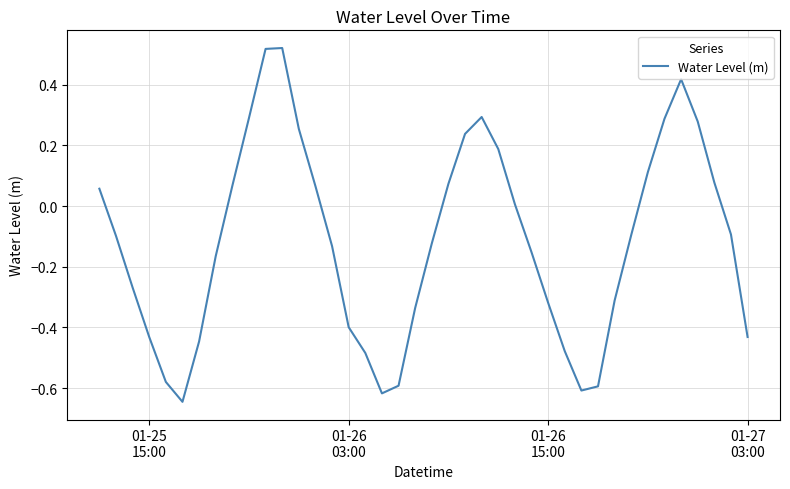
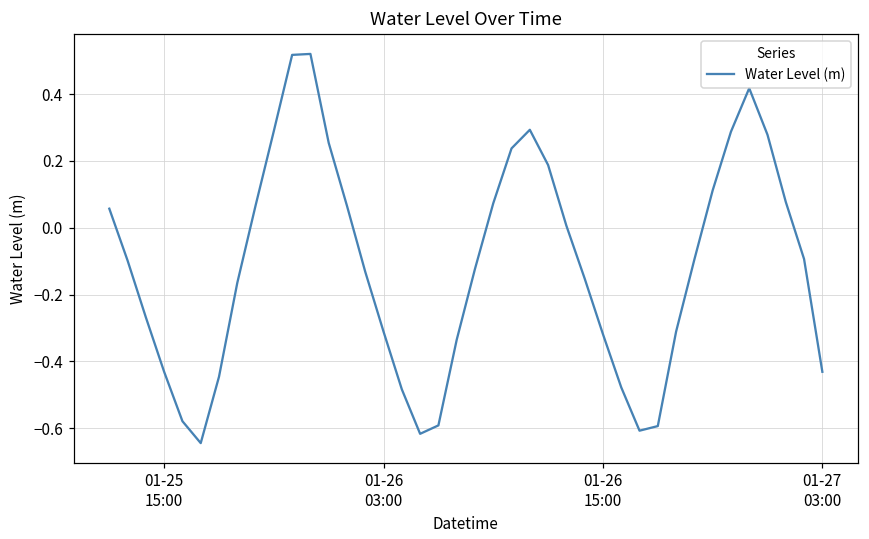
01-26 03:00: -0.40 -> -0.31
